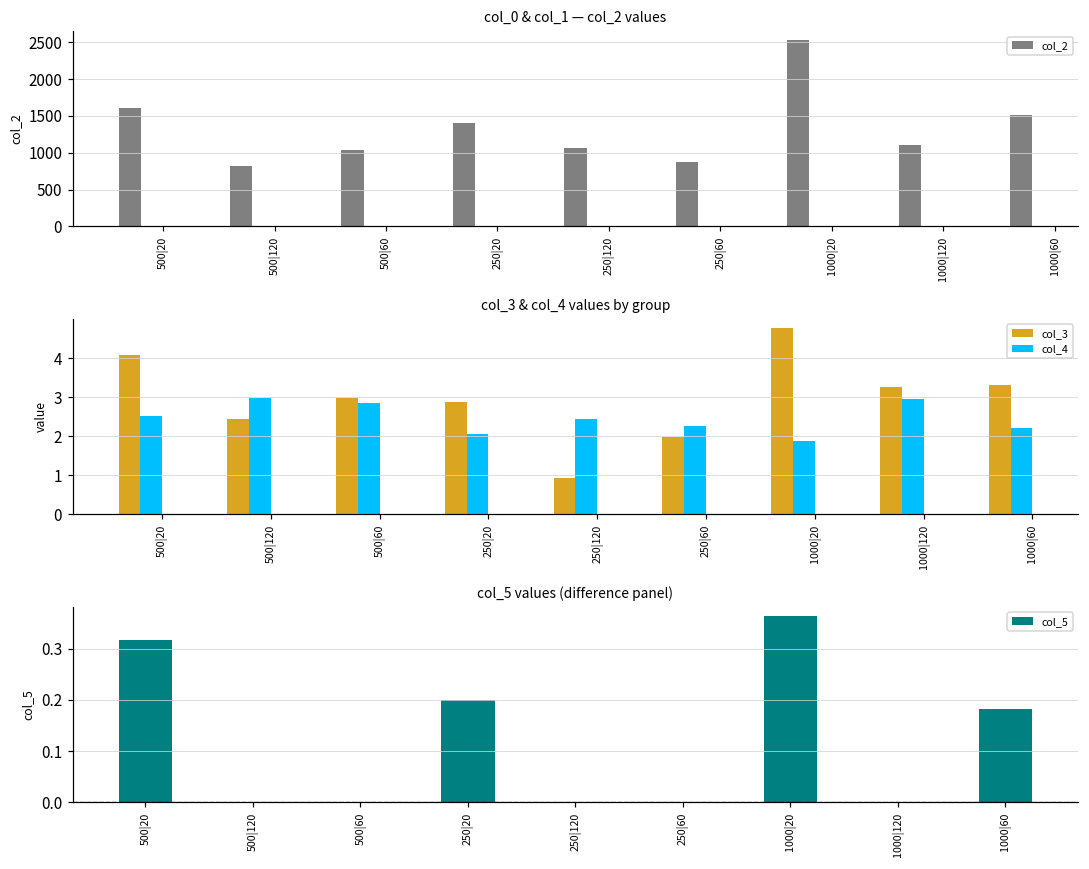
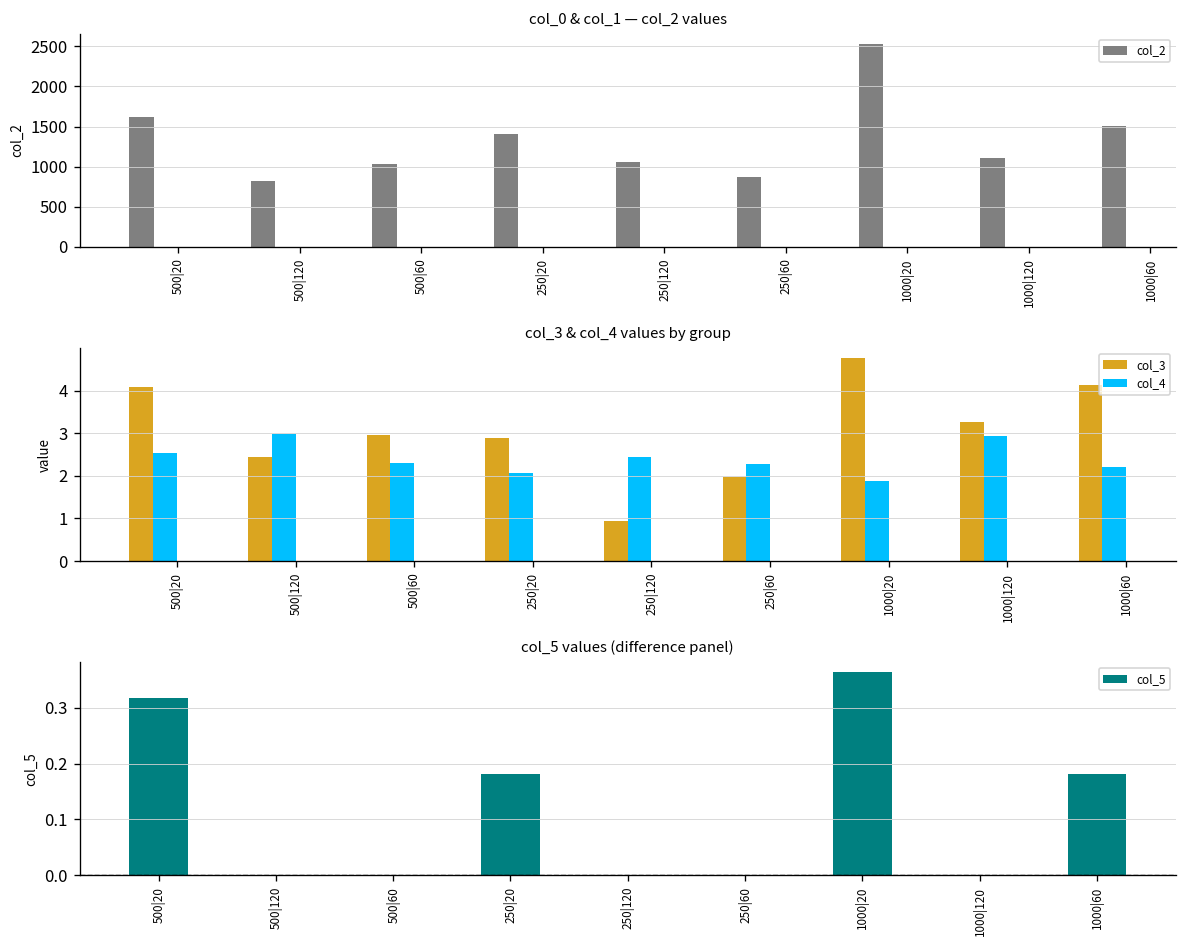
col_3 & col_4 values by group, col_4, 500|60: 2.9 -> 2.3
col_3 & col_4 values by group, col_3, 1000|60: 3.3 -> 4.1
col_5 values (difference panel), 250|20: 0.20 -> 0.18
